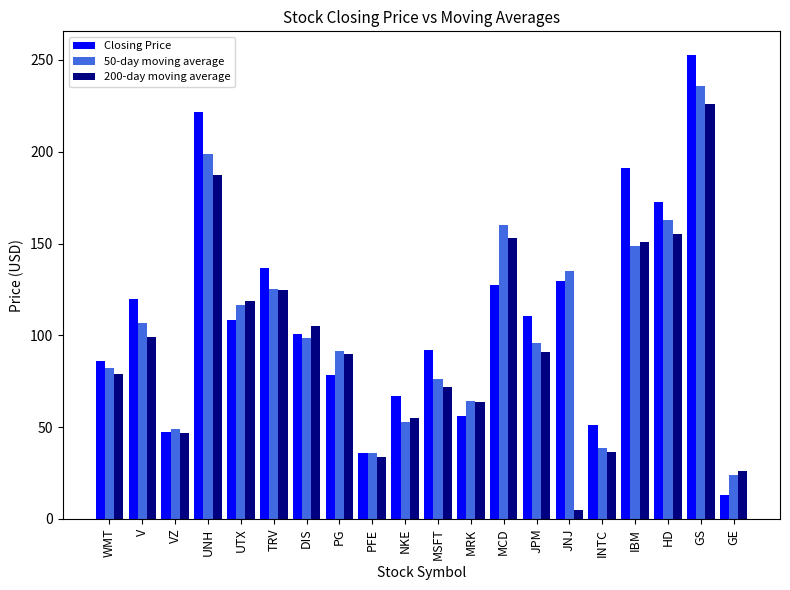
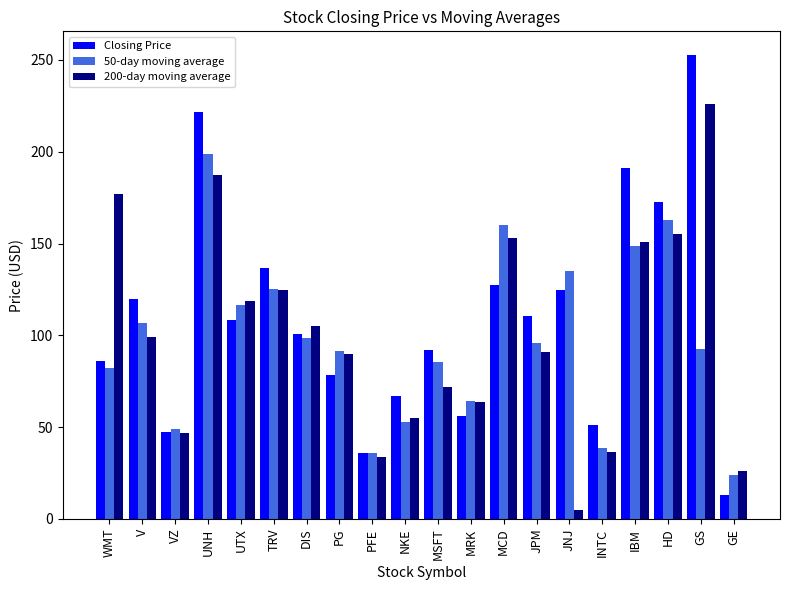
200-day moving average, WMT: 79 -> 177
50-day moving average, MSFT: 76 -> 85
Closing Price, JNJ: 130 -> 125
50-day moving average, GS: 236 -> 92
